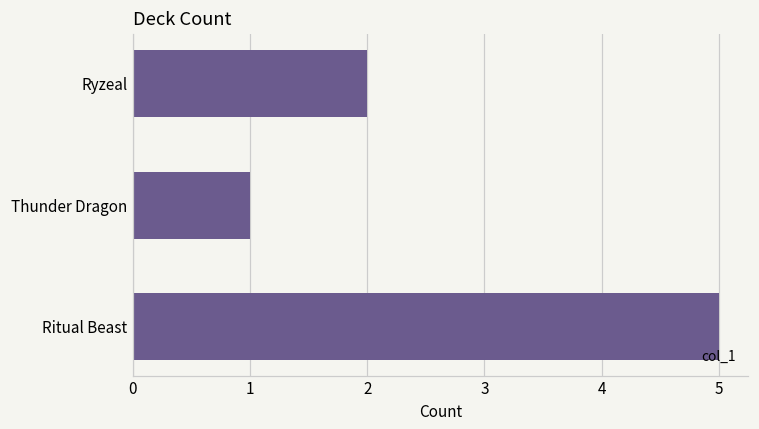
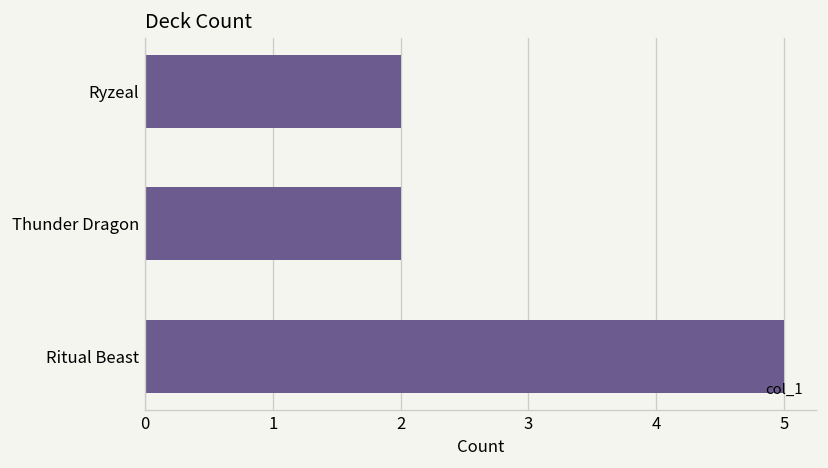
Thunder Dragon: 1 -> 2
